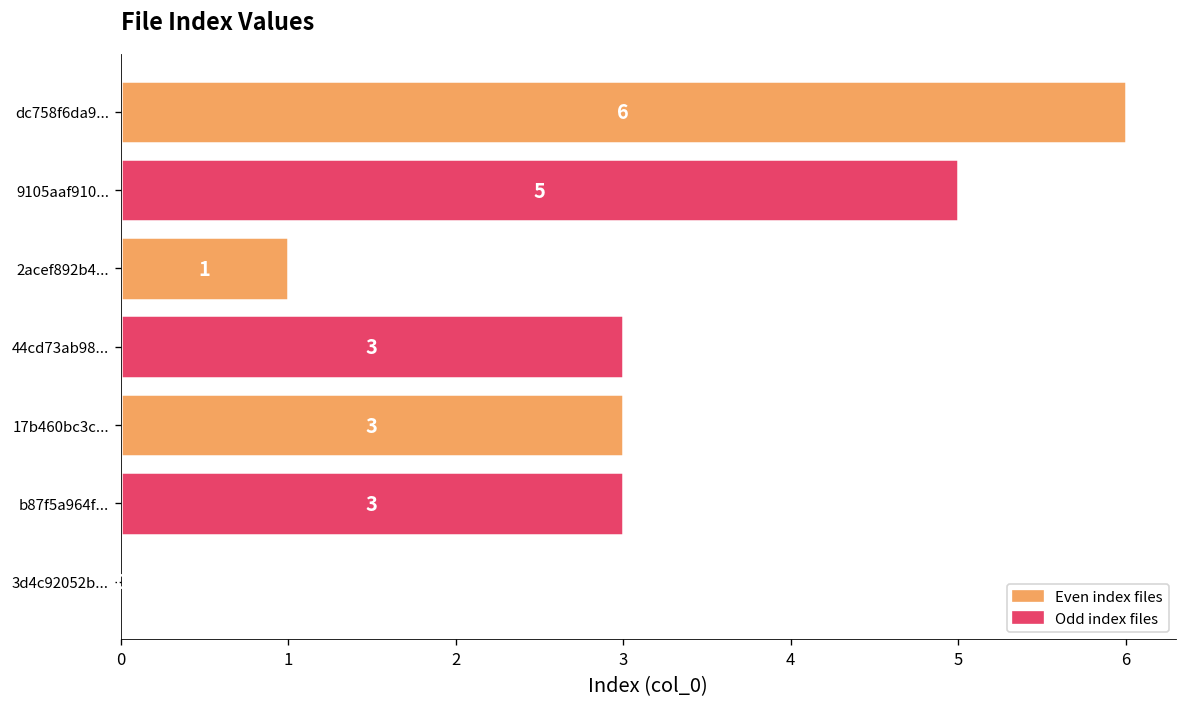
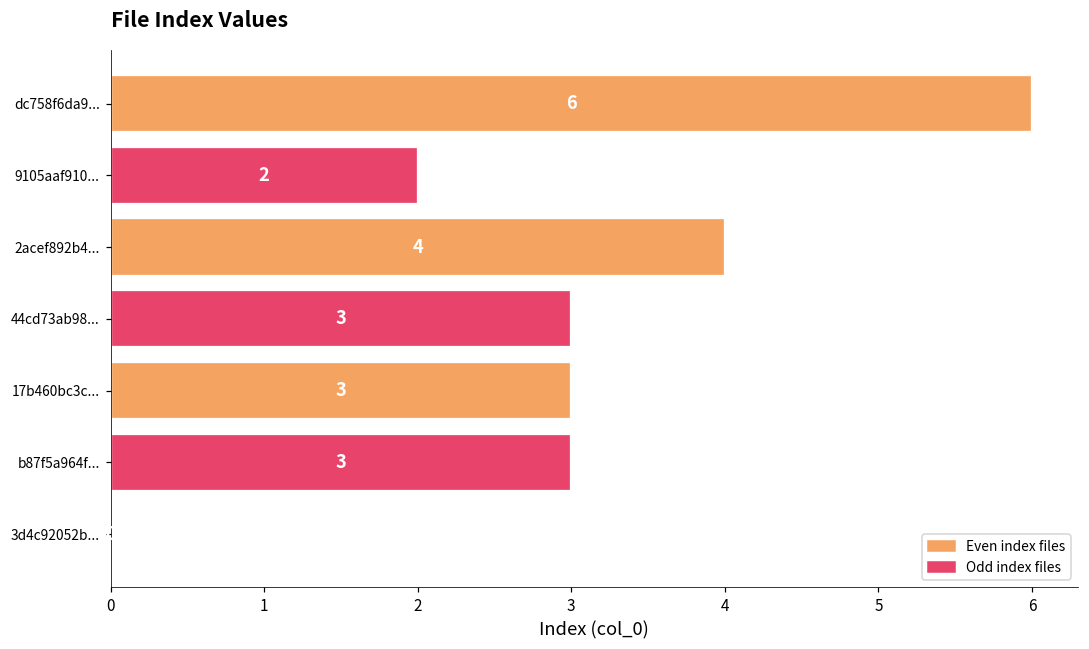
9105aaf910...: 5 -> 2
2acef892b4...: 1 -> 4
